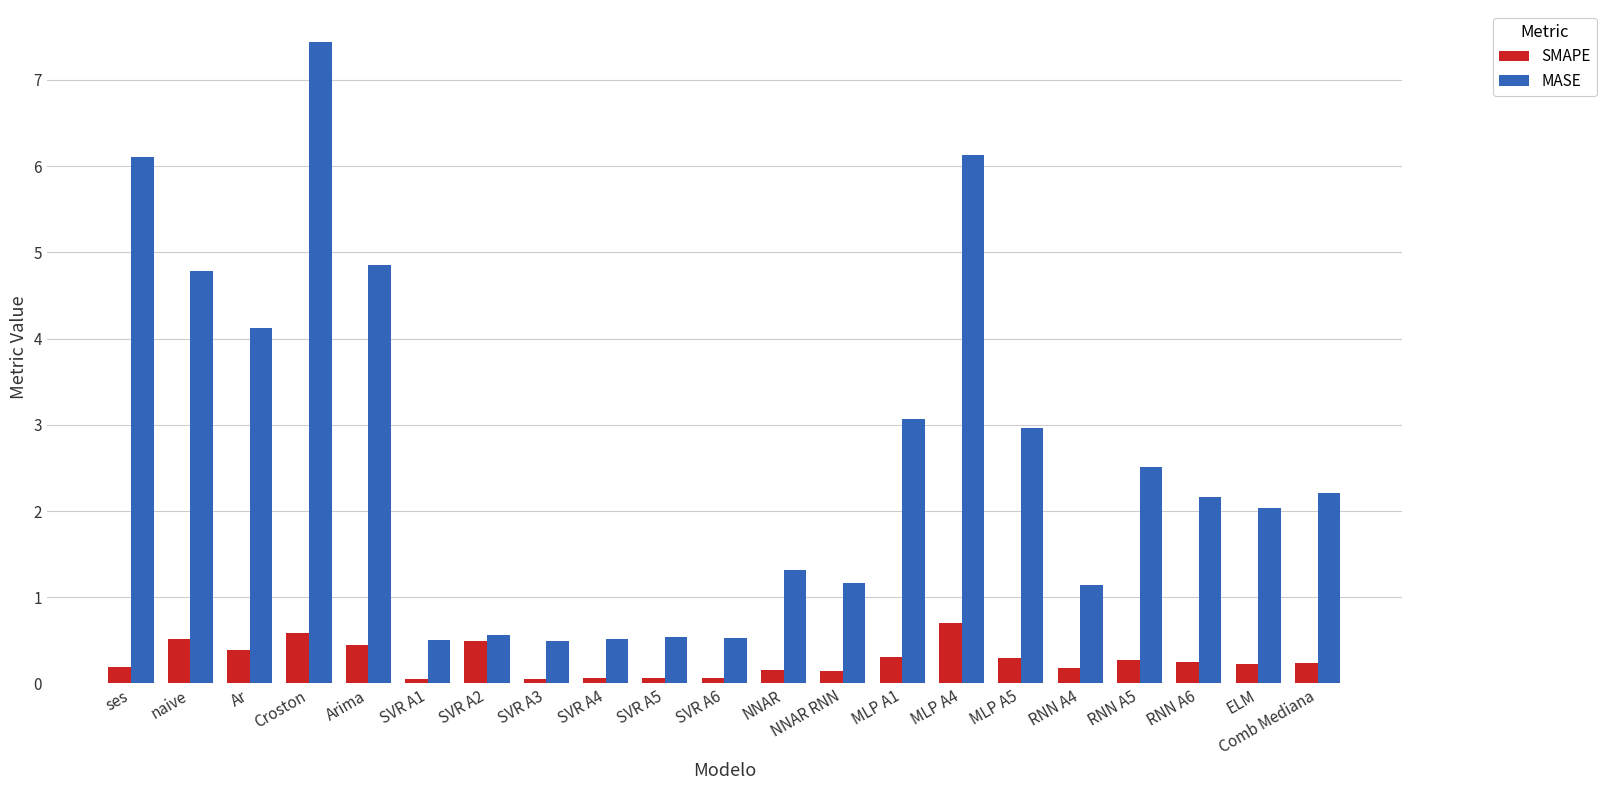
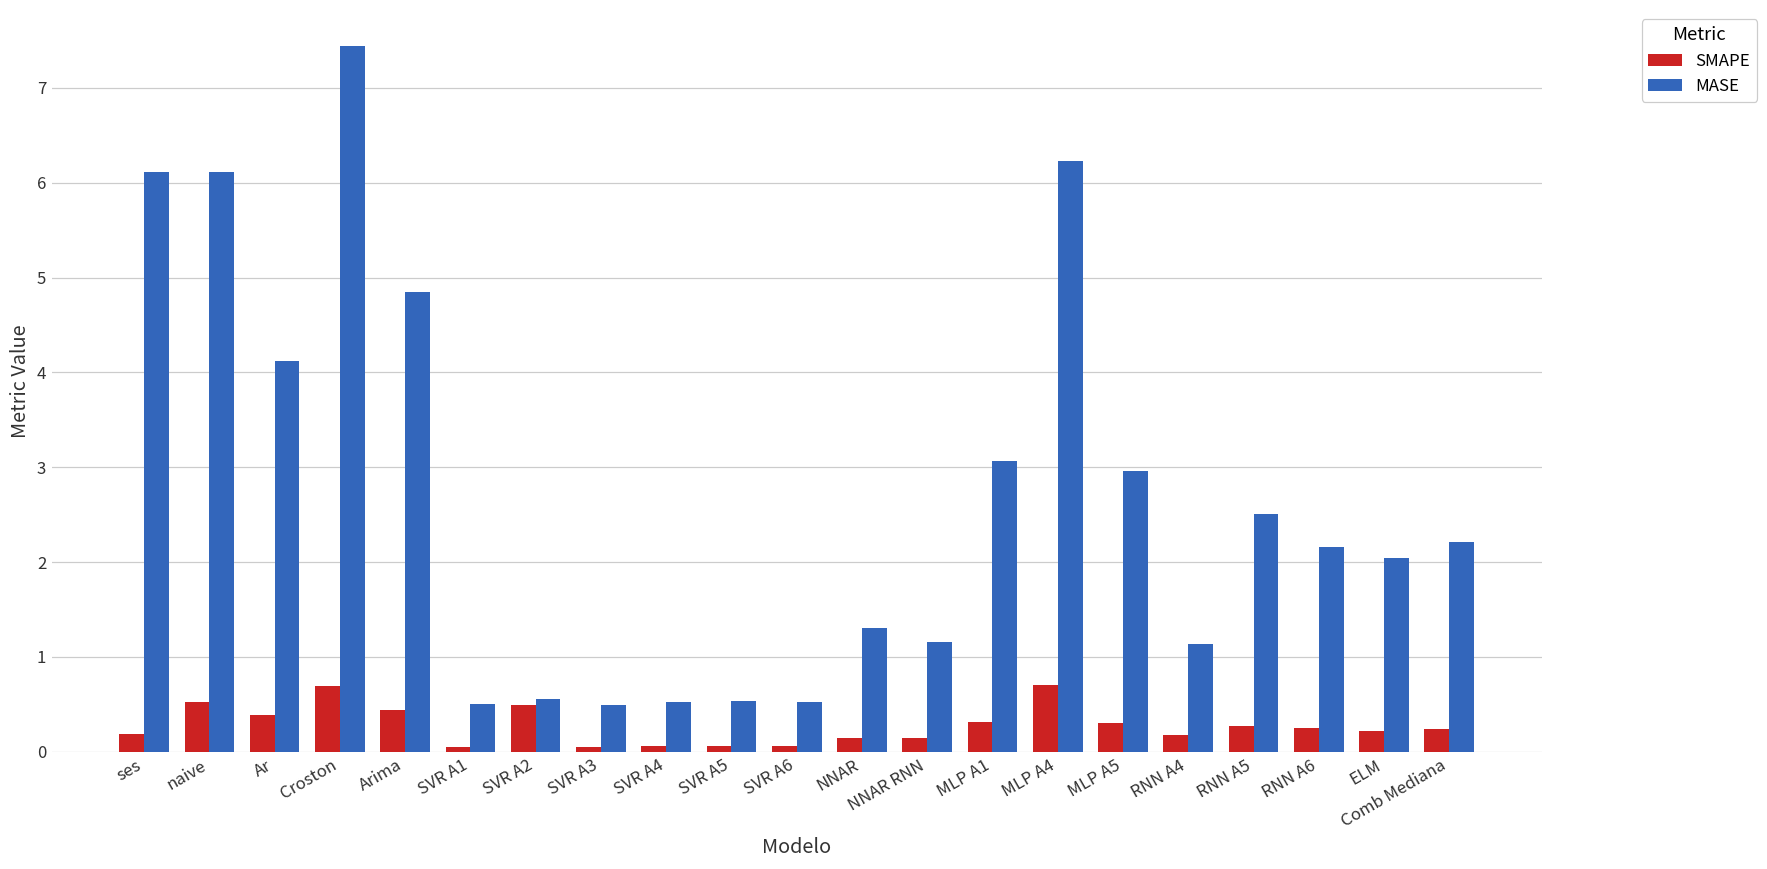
MASE, naive: 4.8 -> 6.1
SMAPE, Croston: 0.6 -> 0.7
MASE, MLP A4: 6.1 -> 6.2
